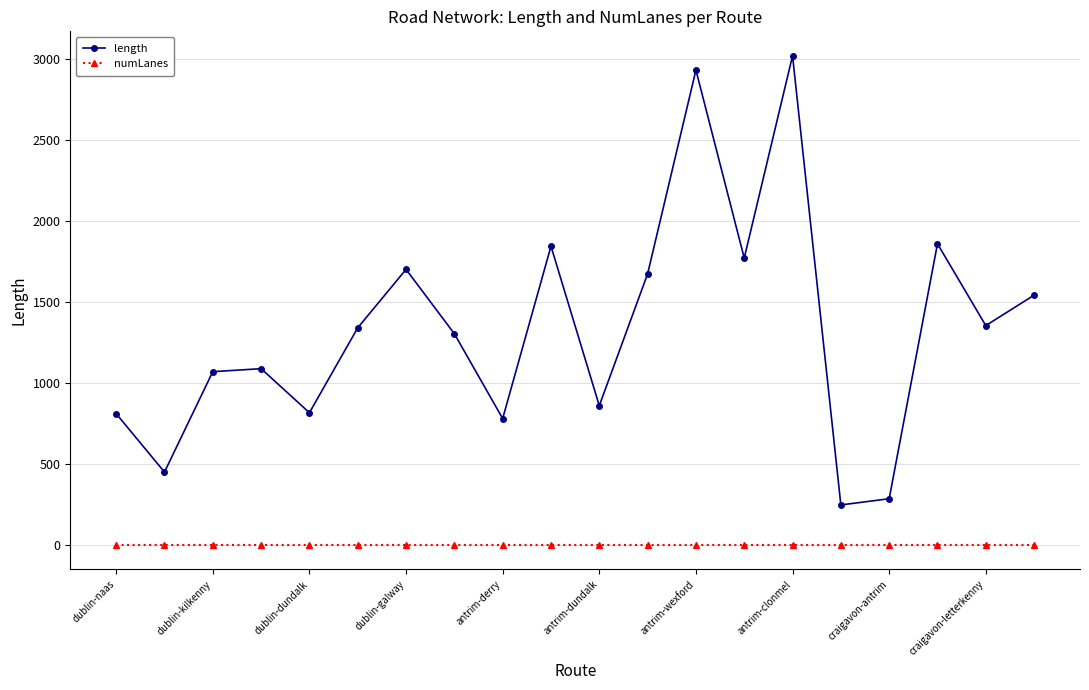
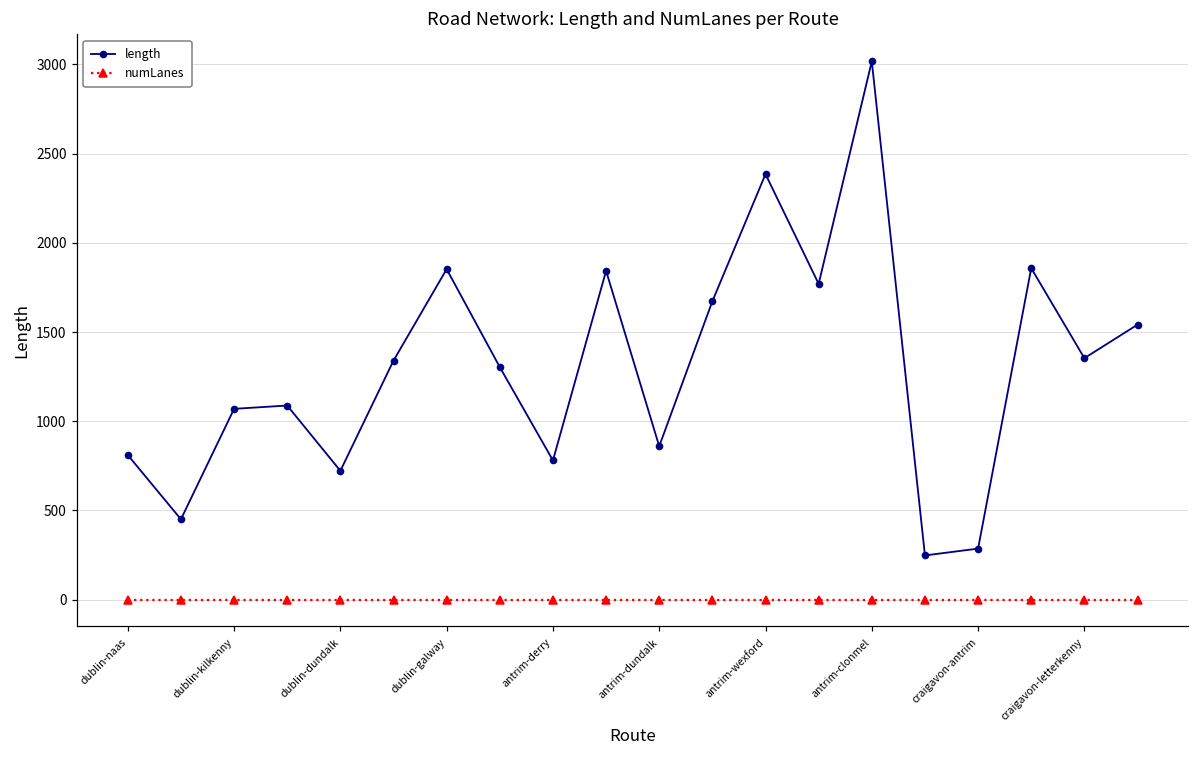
length, dublin-dundalk: 820 -> 720
length, dublin-galway: 1700 -> 1850
length, antrim-wexford: 2930 -> 2380
